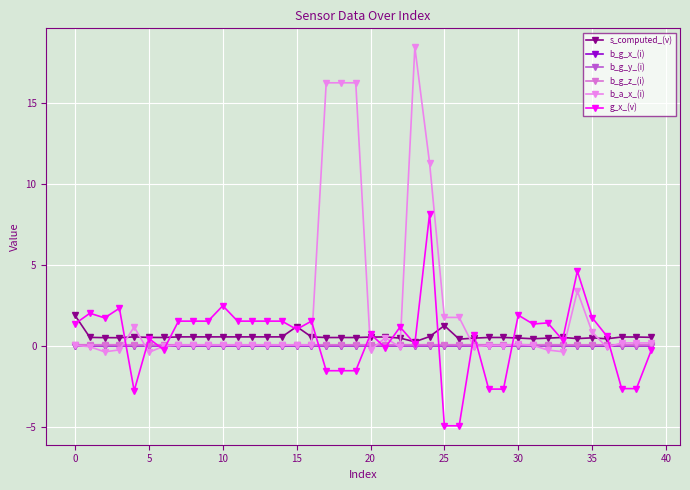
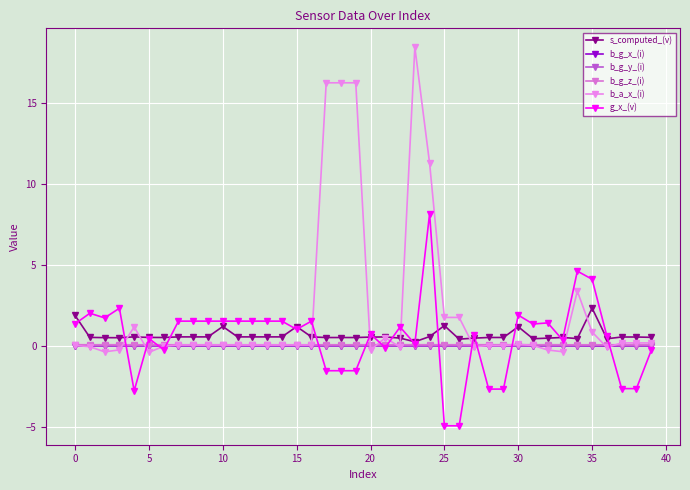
s_computed_(v), 10: 0.6 -> 1.2
g_x_(v), 10: 2.5 -> 1.5
s_computed_(v), 30: 0.5 -> 1.2
s_computed_(v), 35: 0.5 -> 2.3
g_x_(v), 35: 1.8 -> 4.1
